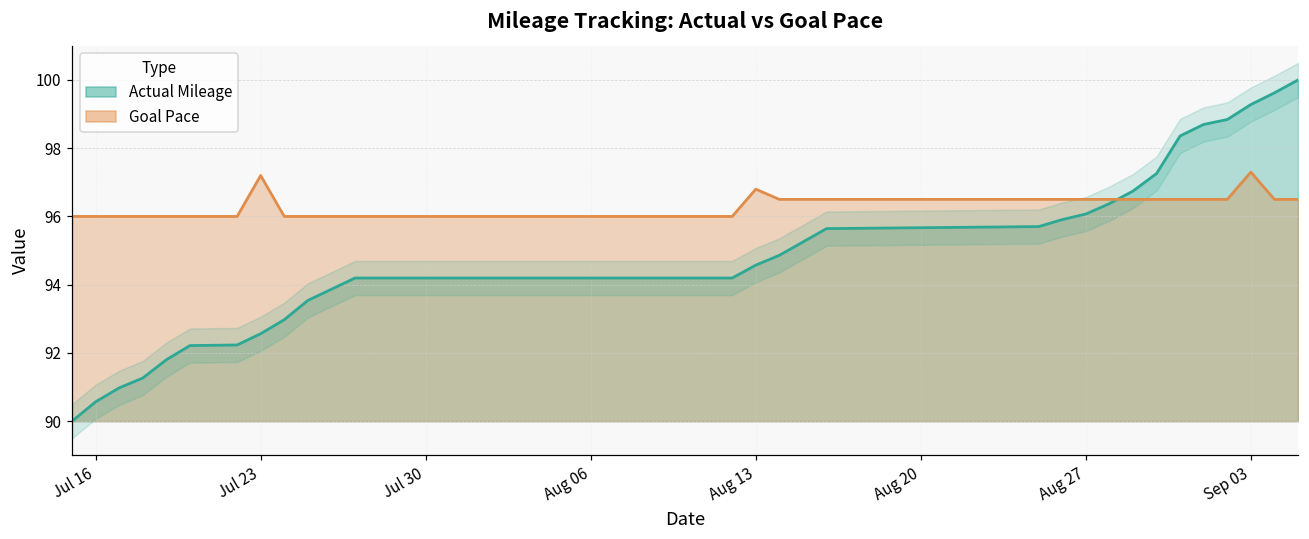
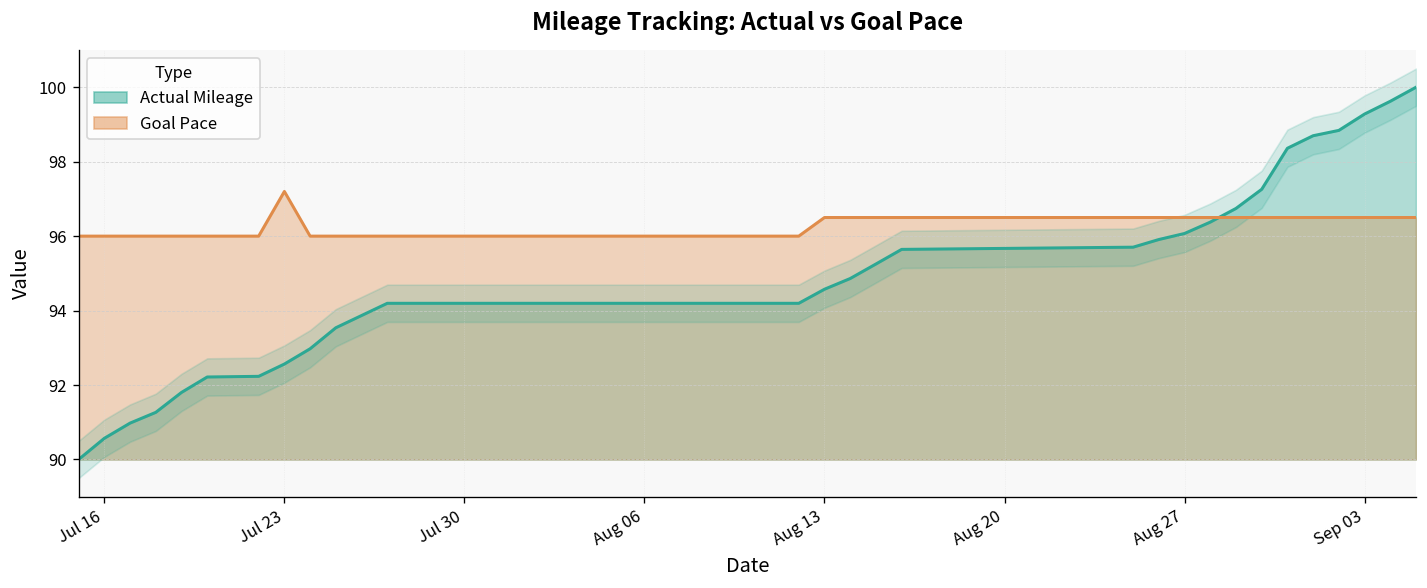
Goal Pace, Aug 13: 96.8 -> 96.5
Goal Pace, Sep 03: 97.3 -> 96.5
